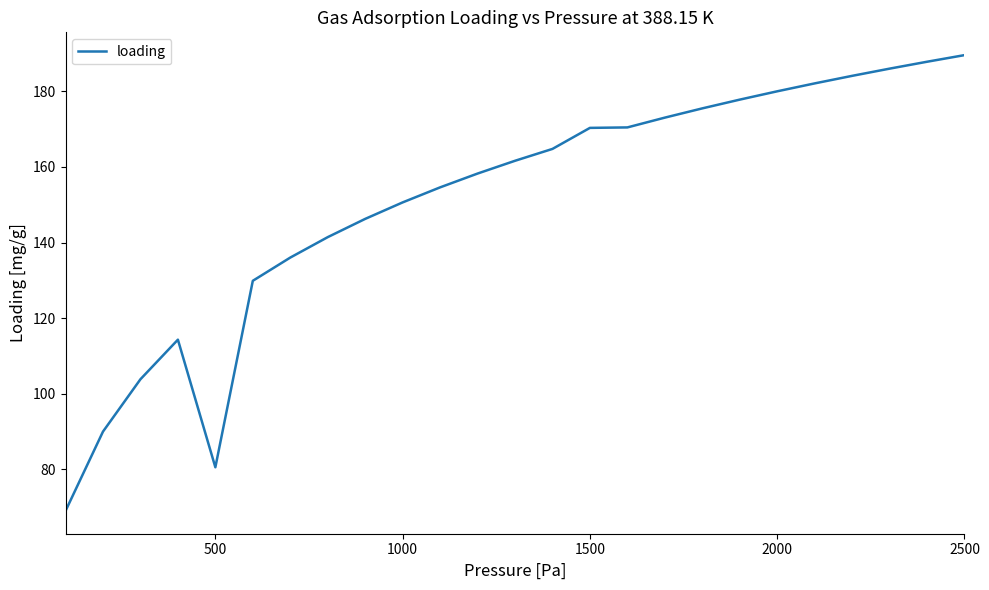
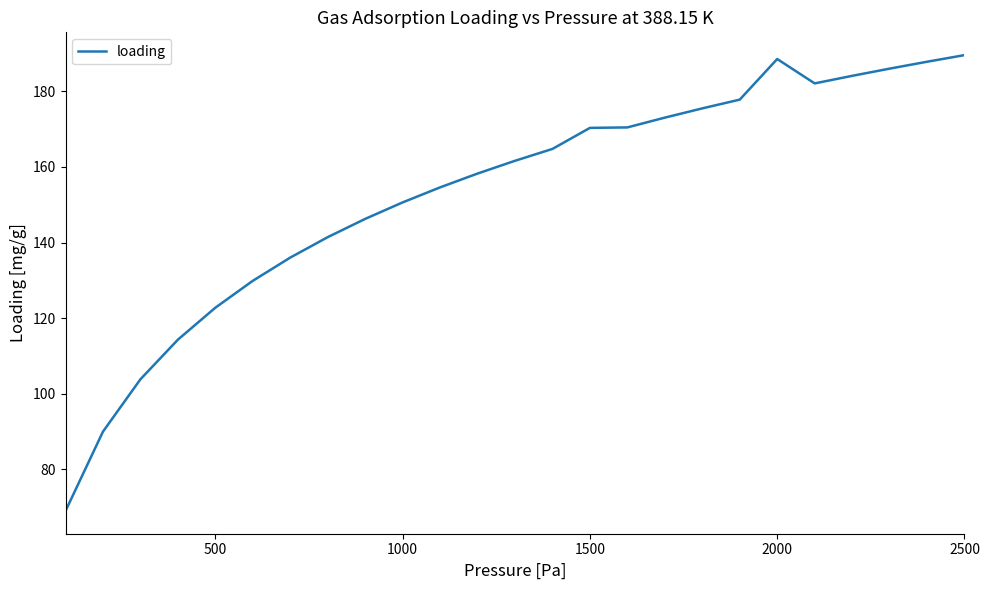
500: 81 -> 123
2000: 180 -> 189
